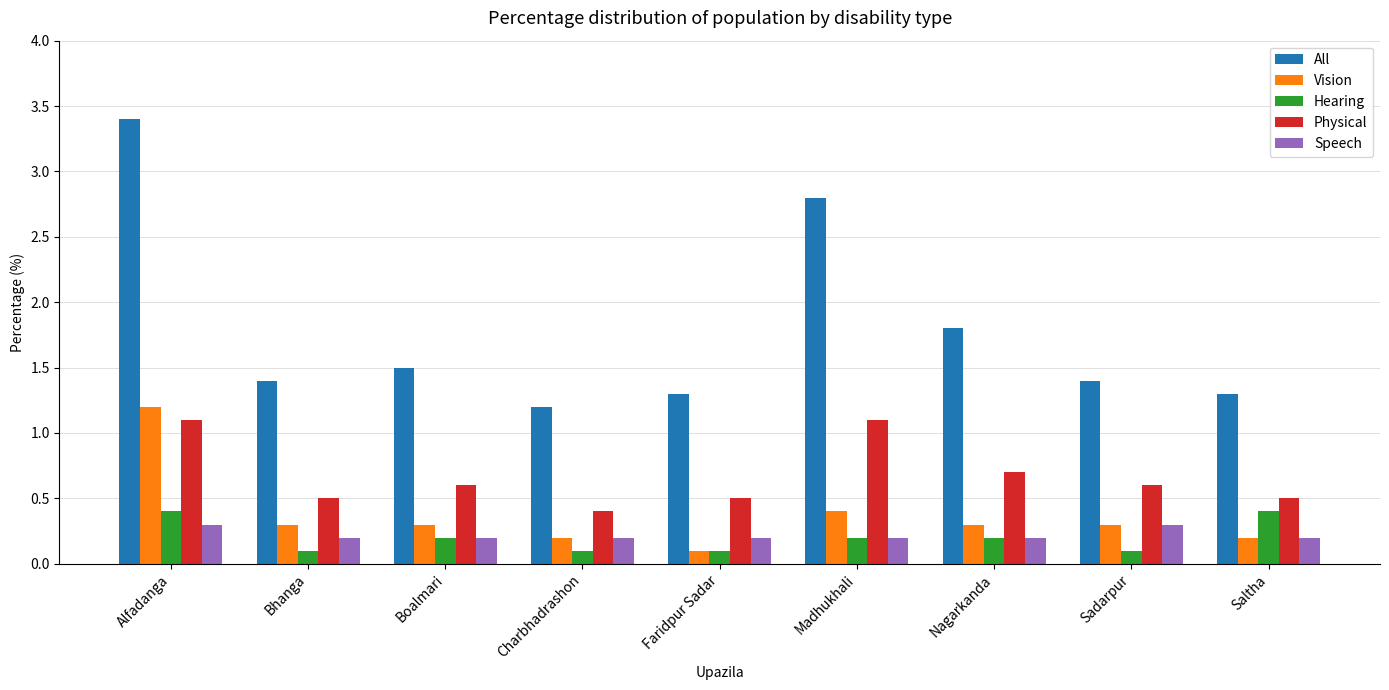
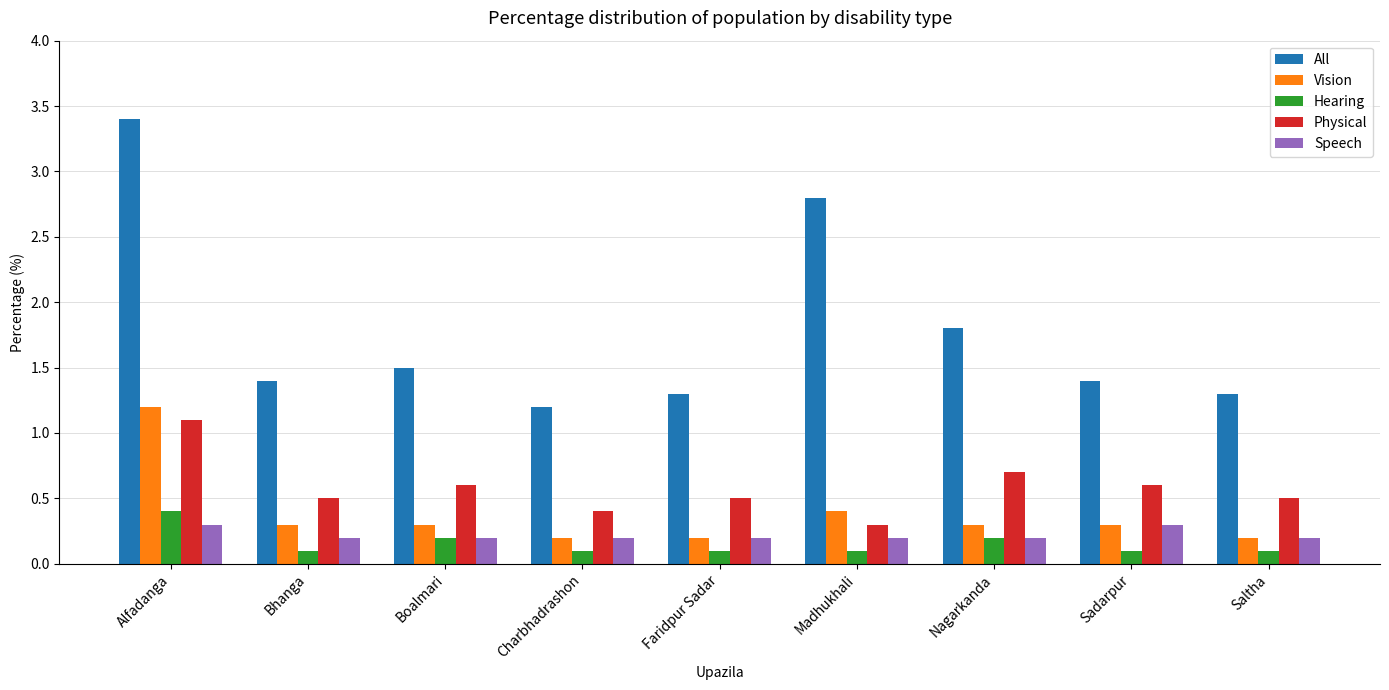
Vision, Faridpur Sadar: 0.1 -> 0.2
Hearing, Madhukhali: 0.2 -> 0.1
Physical, Madhukhali: 1.1 -> 0.3
Hearing, Saltha: 0.4 -> 0.1
